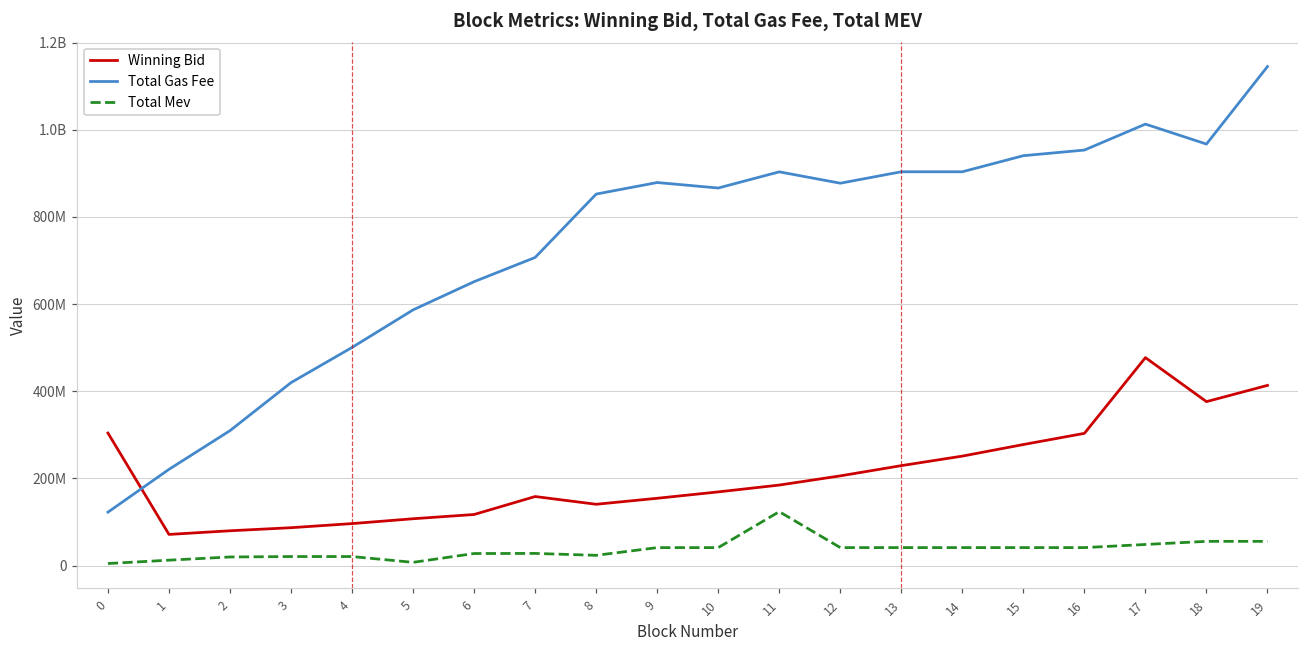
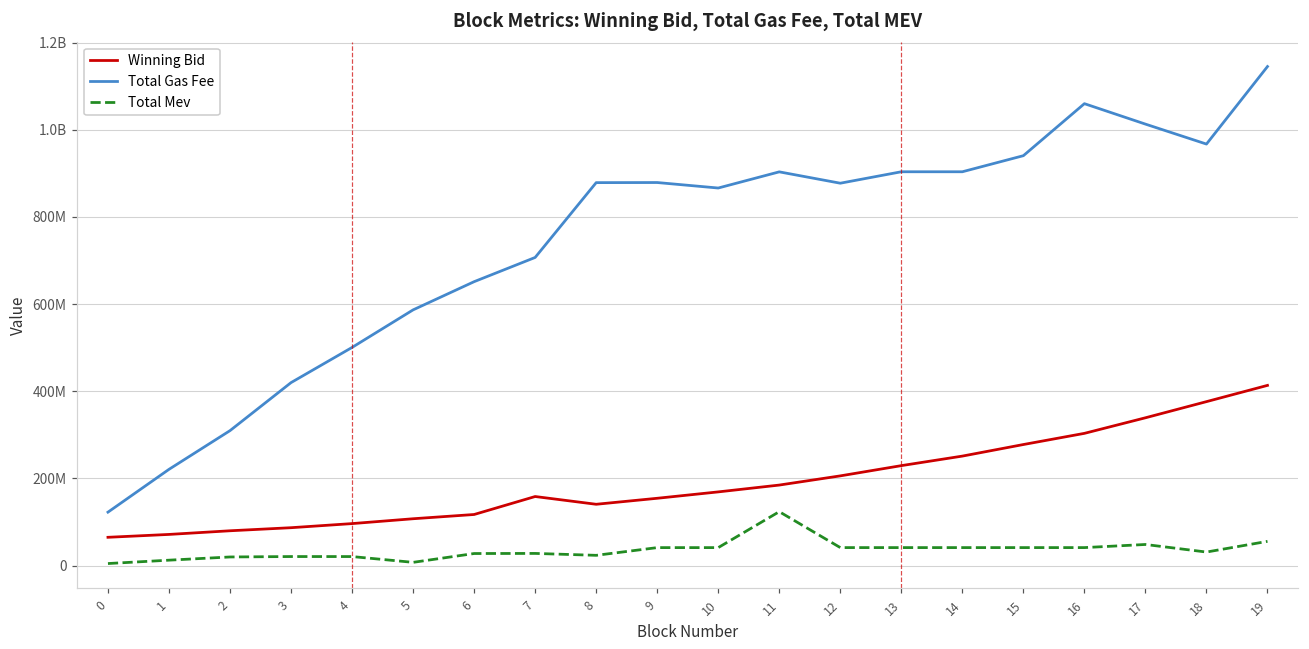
Winning Bid, 0: 300000000 -> 60000000
Total Gas Fee, 8: 850000000 -> 880000000
Total Gas Fee, 16: 950000000 -> 1060000000
Winning Bid, 17: 480000000 -> 340000000
Total Mev, 18: 60000000 -> 30000000
